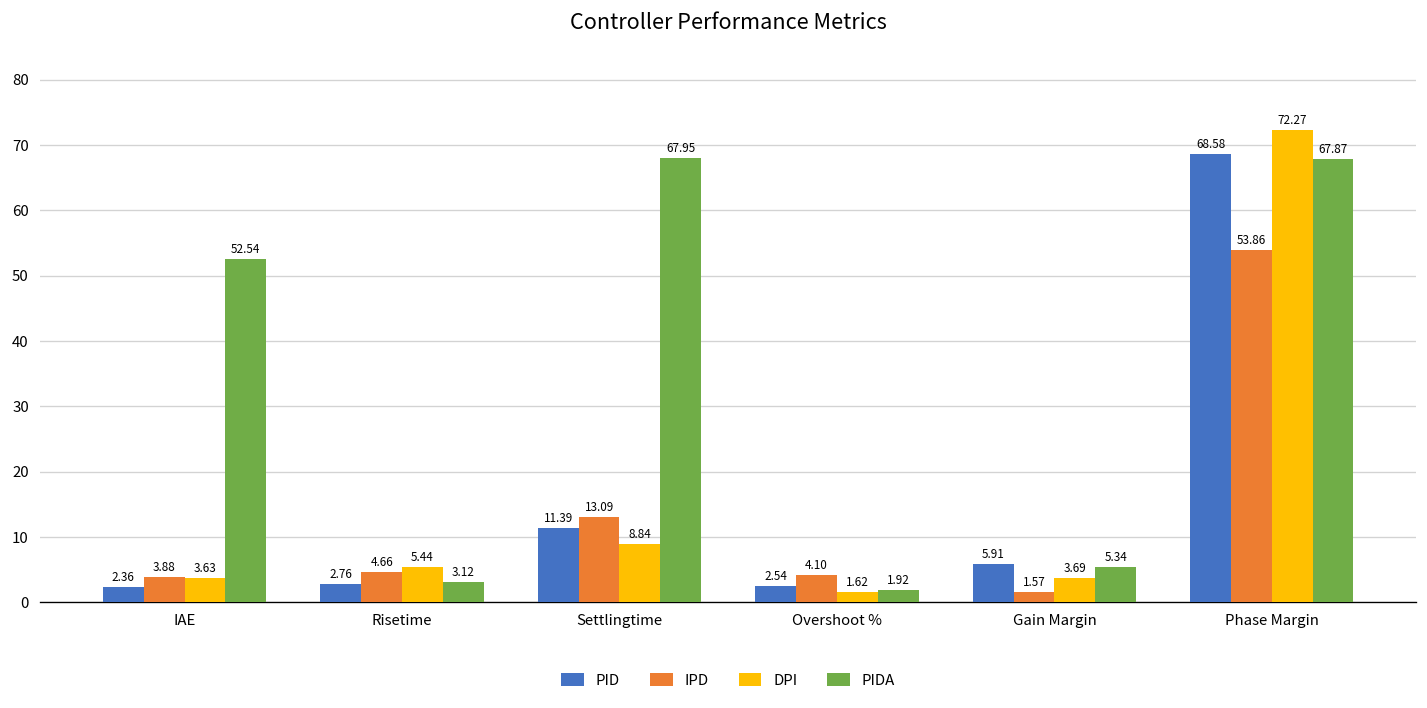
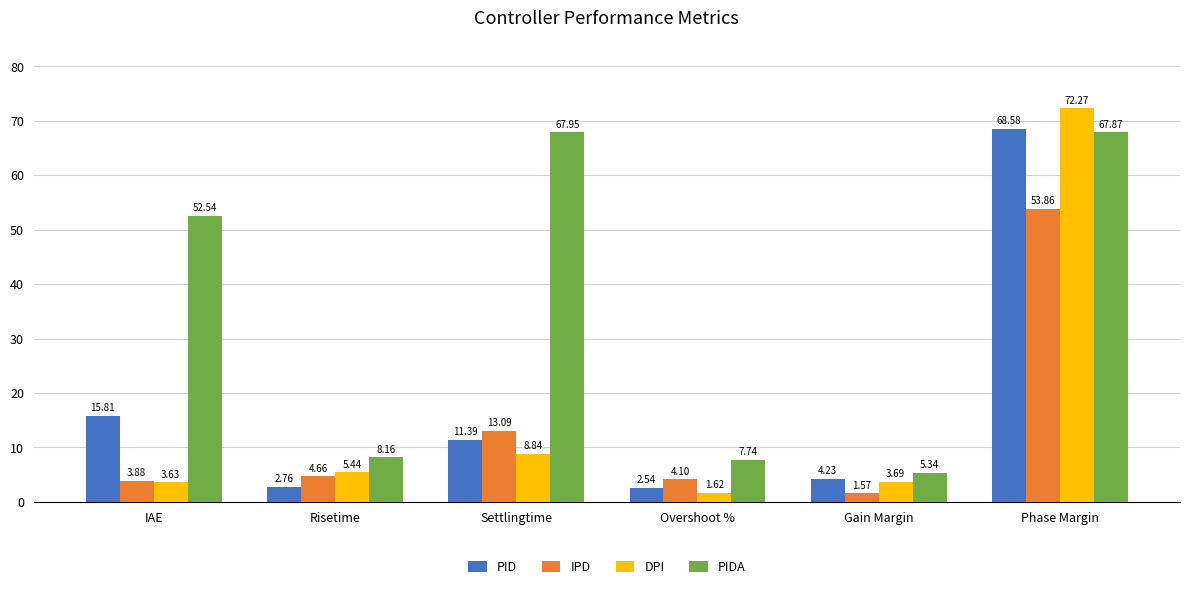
PID, IAE: 2.36 -> 15.81
PIDA, Risetime: 3.12 -> 8.16
PIDA, Overshoot %: 1.92 -> 7.74
PID, Gain Margin: 5.91 -> 4.23
